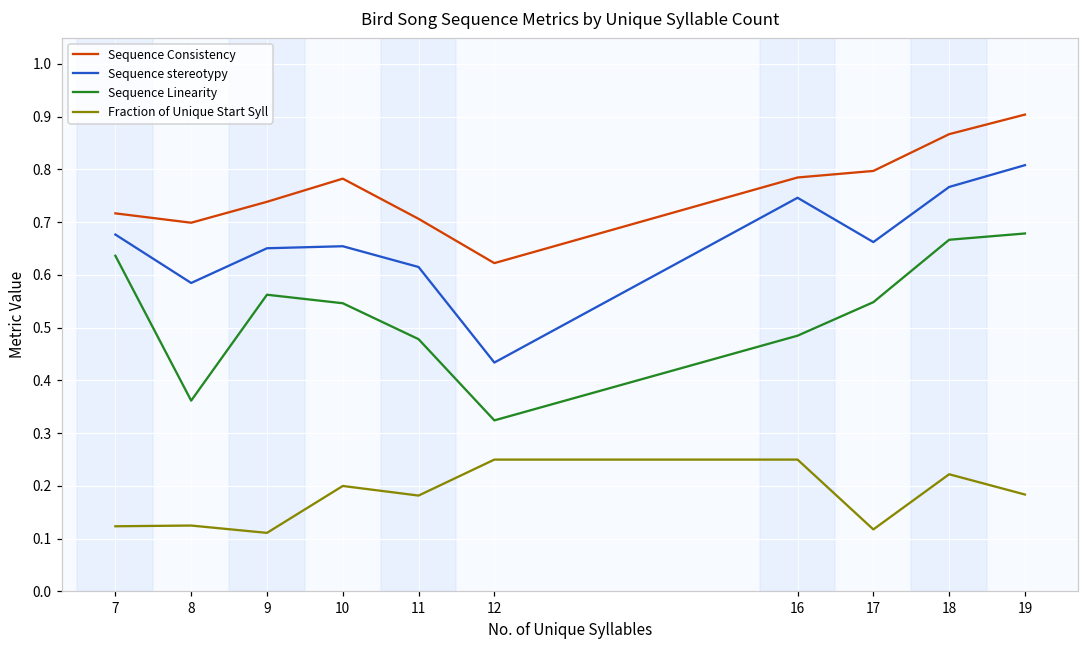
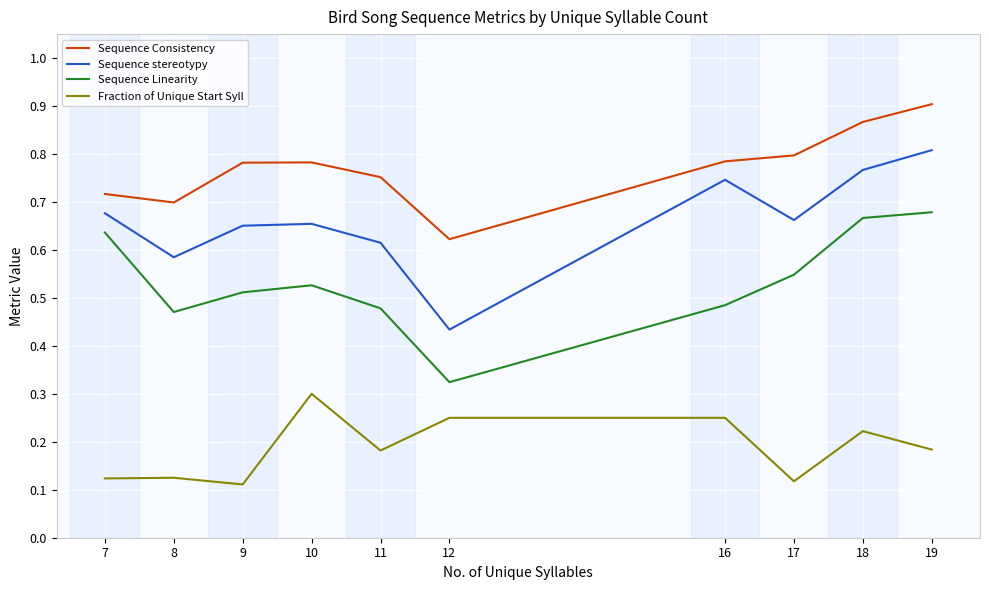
Sequence Linearity, 8: 0.36 -> 0.47
Sequence Consistency, 9: 0.74 -> 0.78
Sequence Linearity, 9: 0.56 -> 0.51
Sequence Linearity, 10: 0.55 -> 0.53
Fraction of Unique Start Syll, 10: 0.2 -> 0.3
Sequence Consistency, 11: 0.71 -> 0.75
